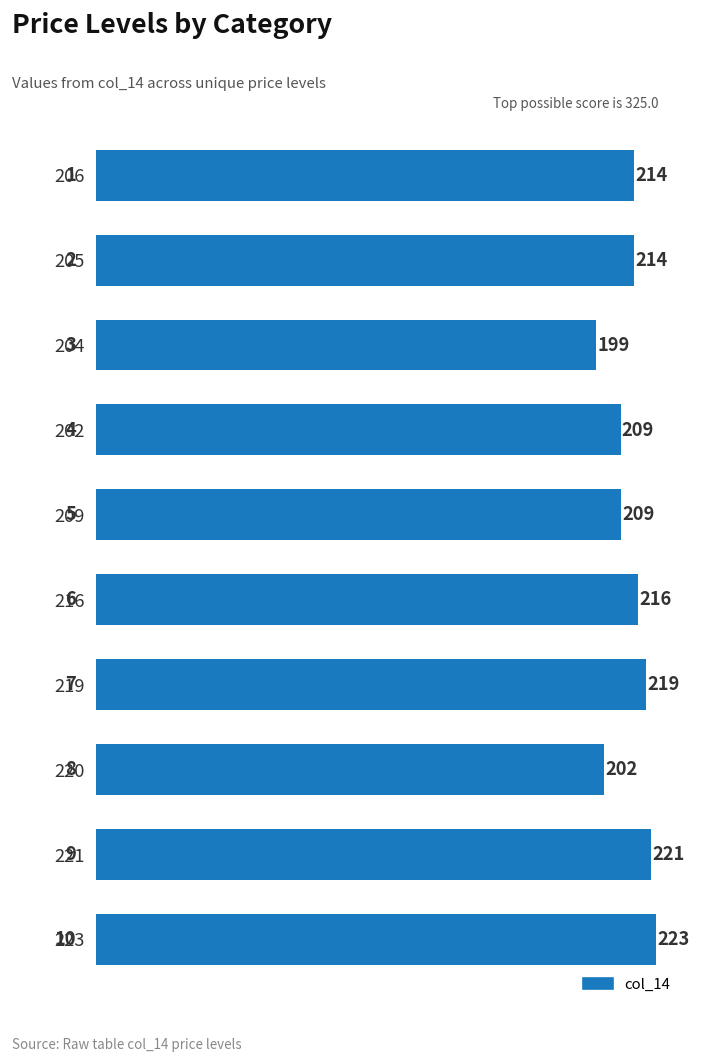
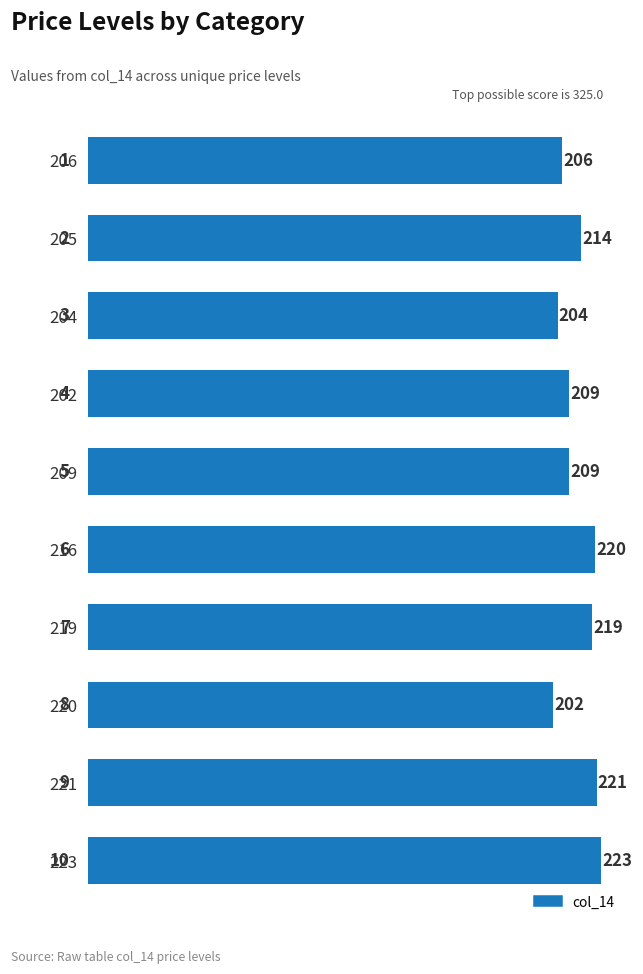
206: 214 -> 206
204: 199 -> 204
216: 216 -> 220
